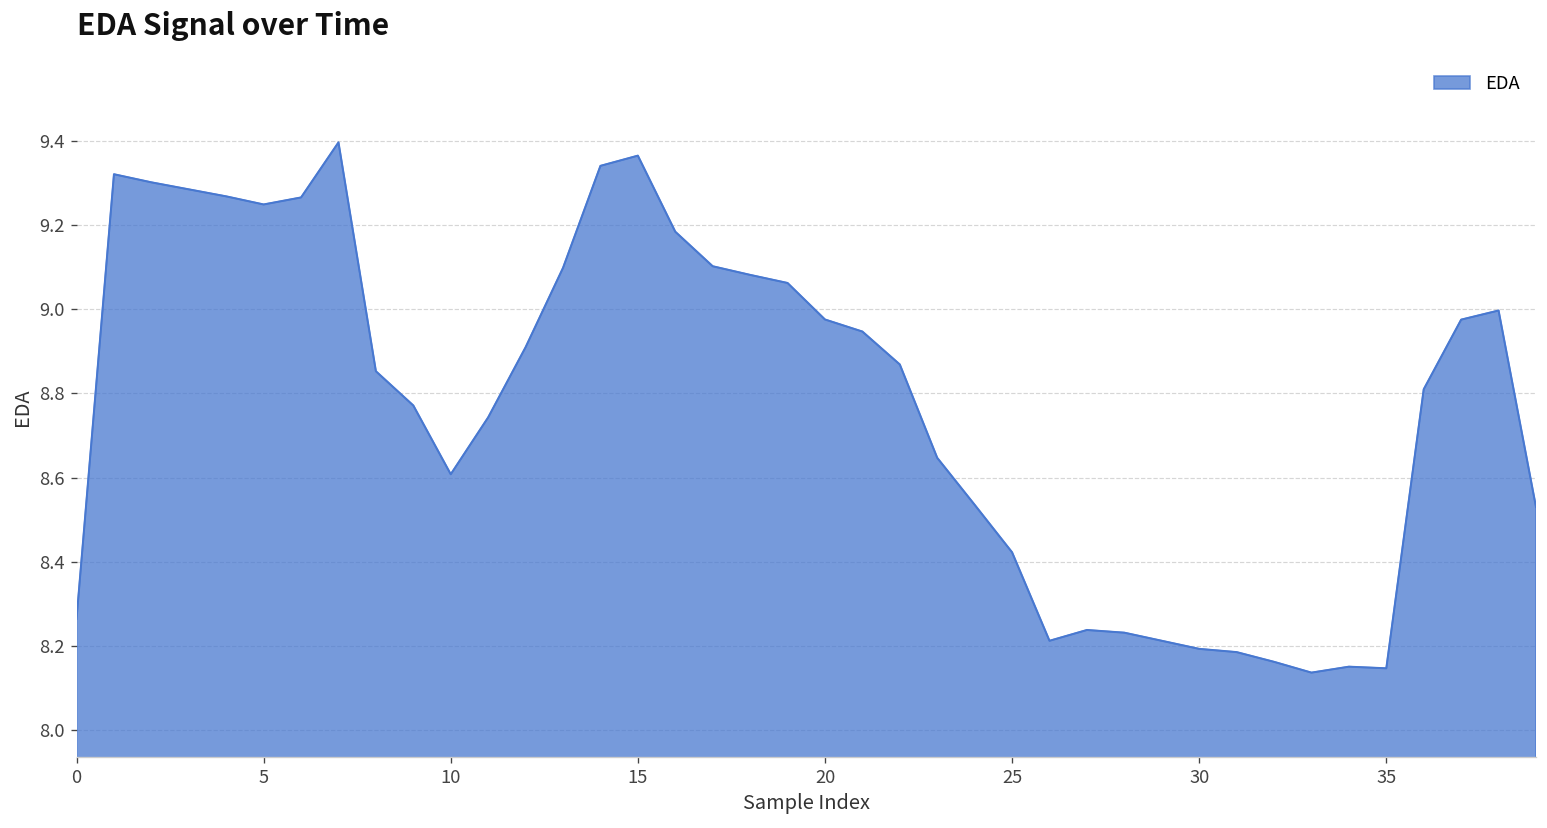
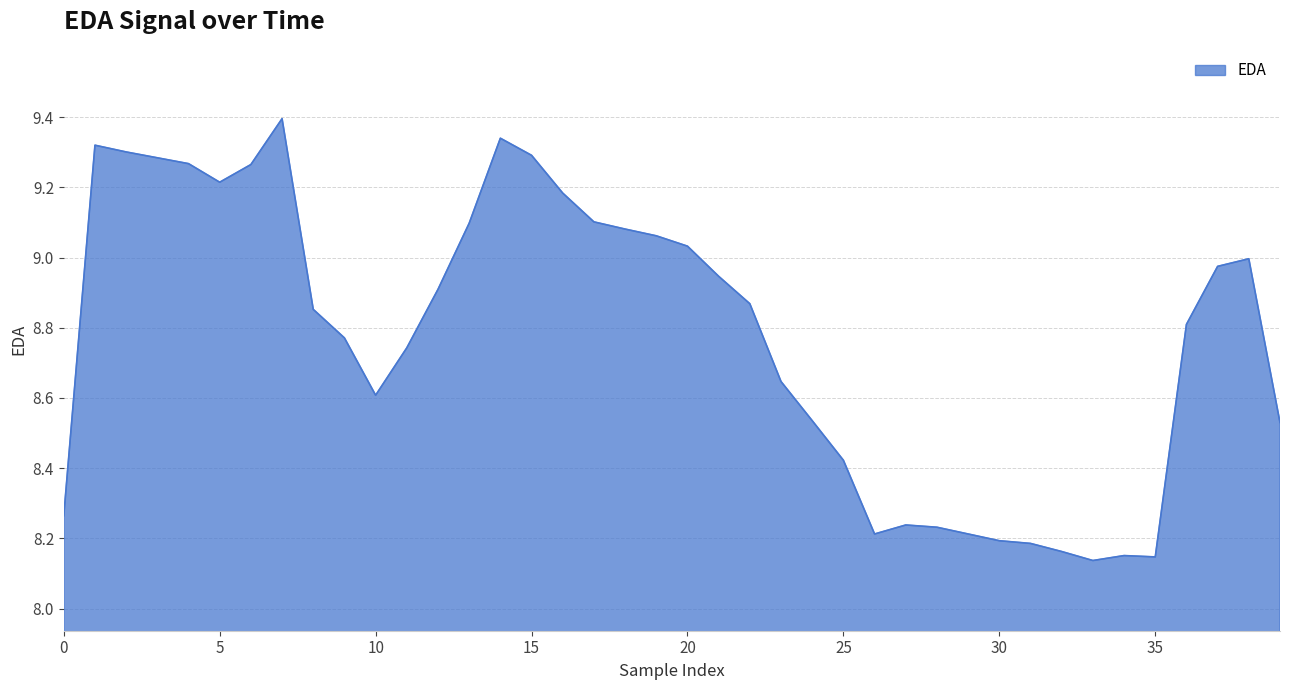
5: 9.25 -> 9.21
15: 9.36 -> 9.29
20: 8.98 -> 9.03
